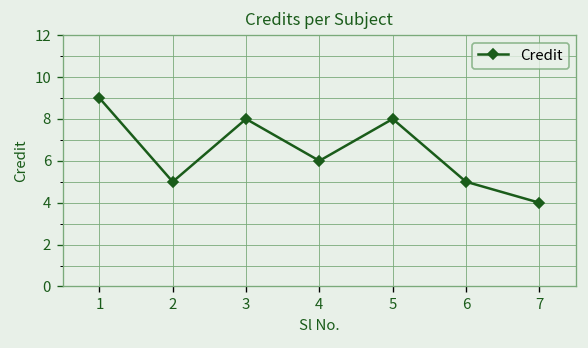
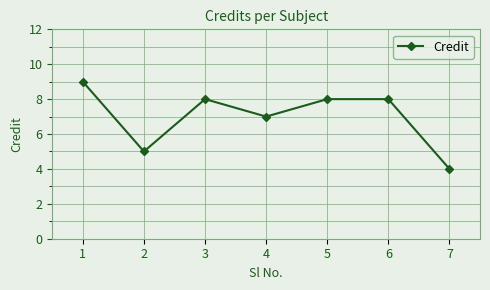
4: 6 -> 7
6: 5 -> 8
